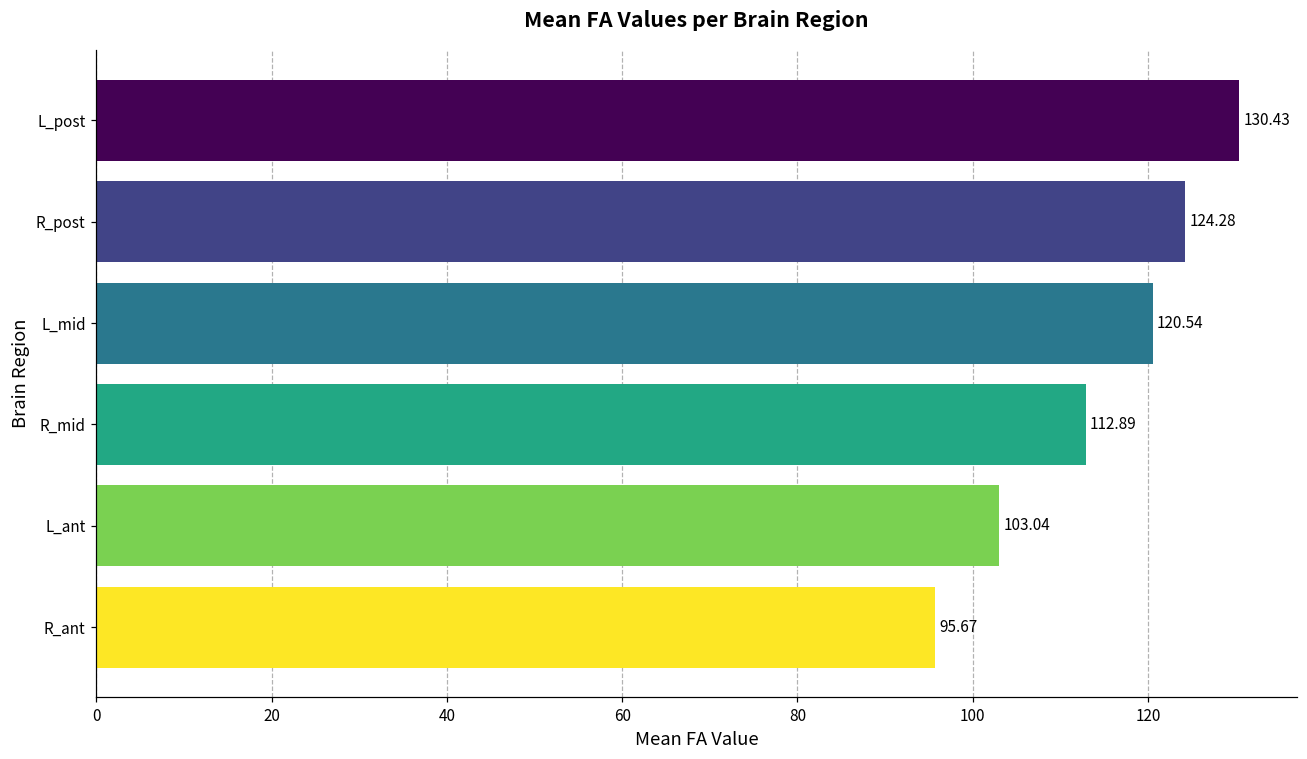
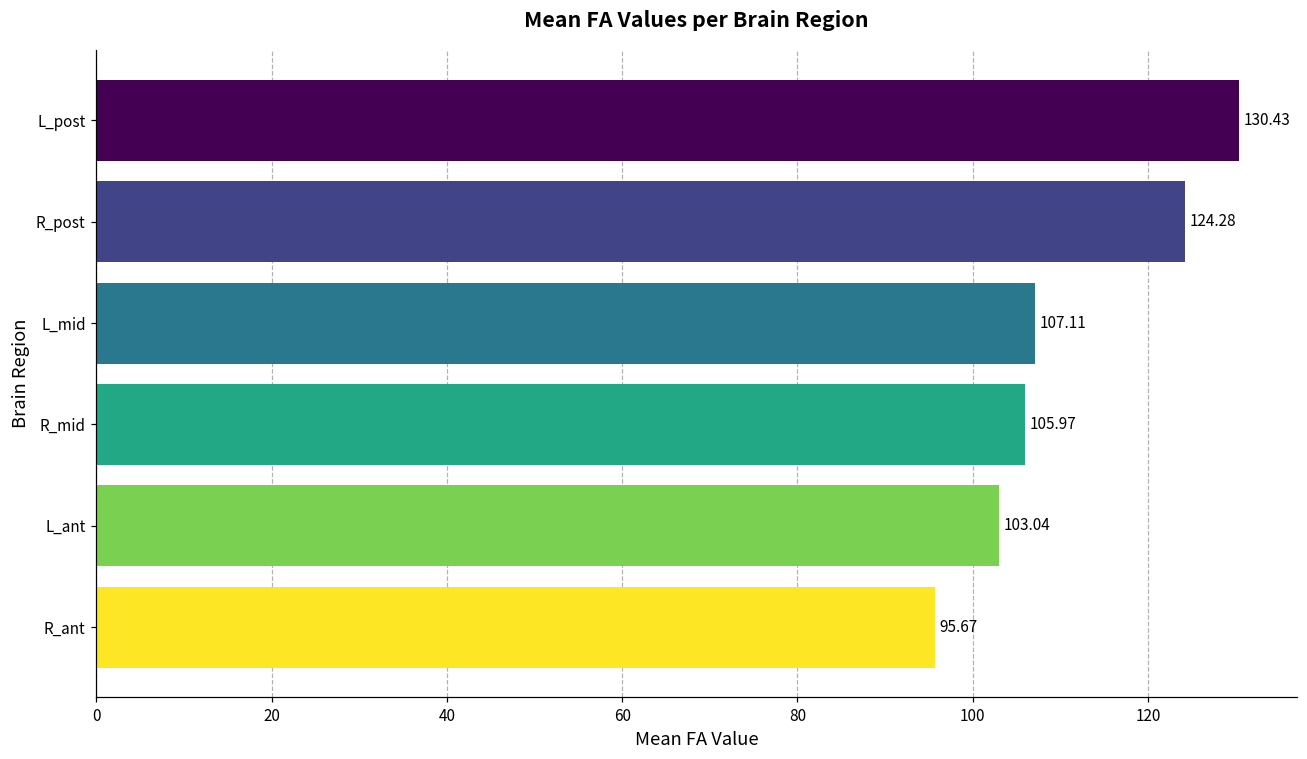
L_mid: 120.54 -> 107.11
R_mid: 112.89 -> 105.97
